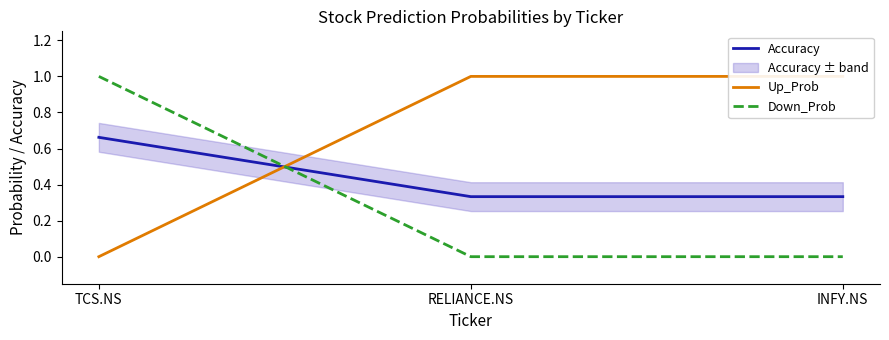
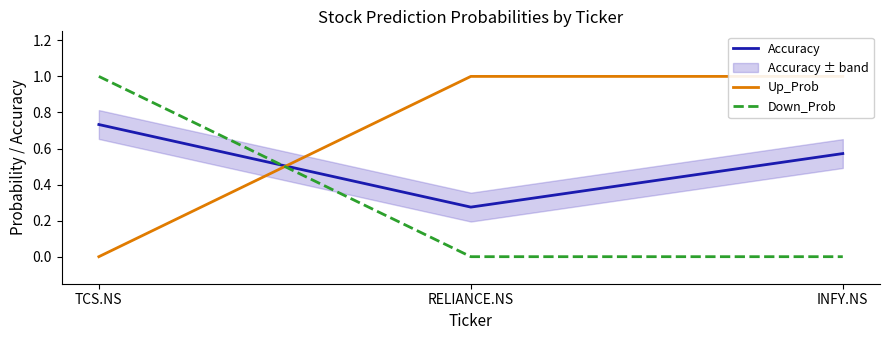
Accuracy, TCS.NS: 0.66 -> 0.73
Accuracy, RELIANCE.NS: 0.33 -> 0.28
Accuracy, INFY.NS: 0.33 -> 0.57
